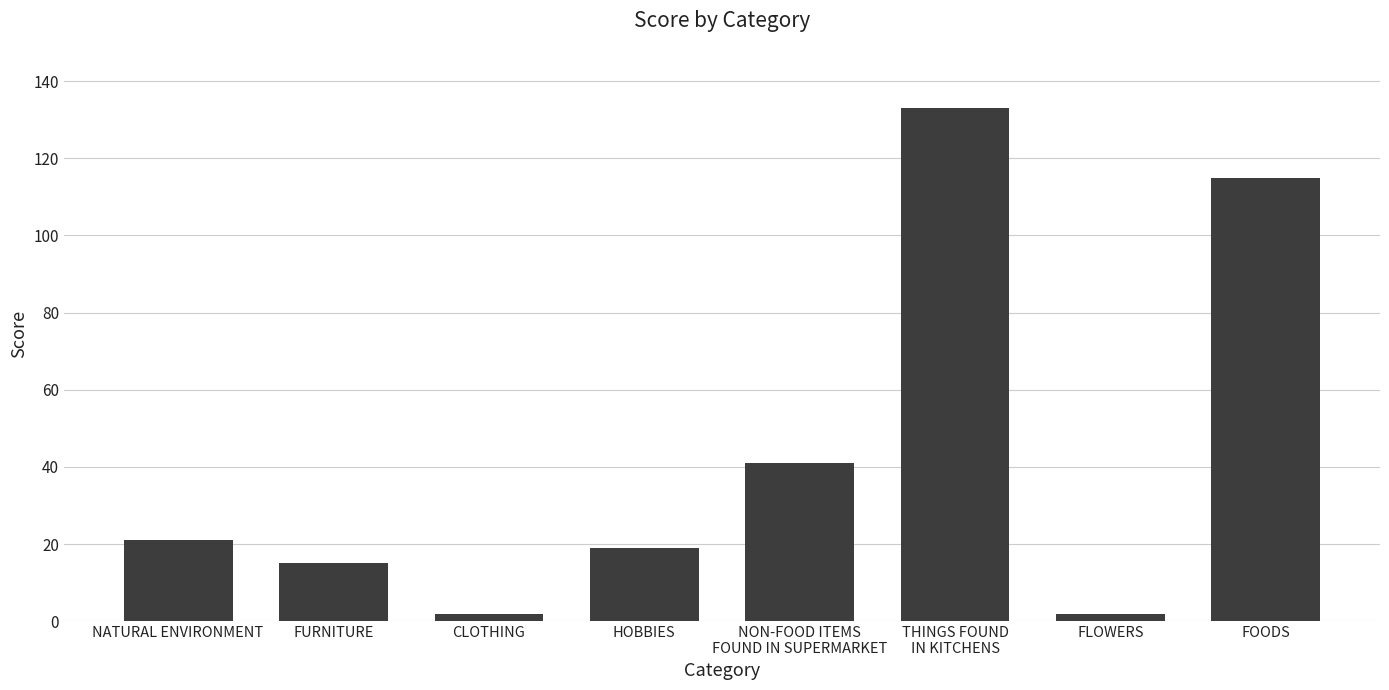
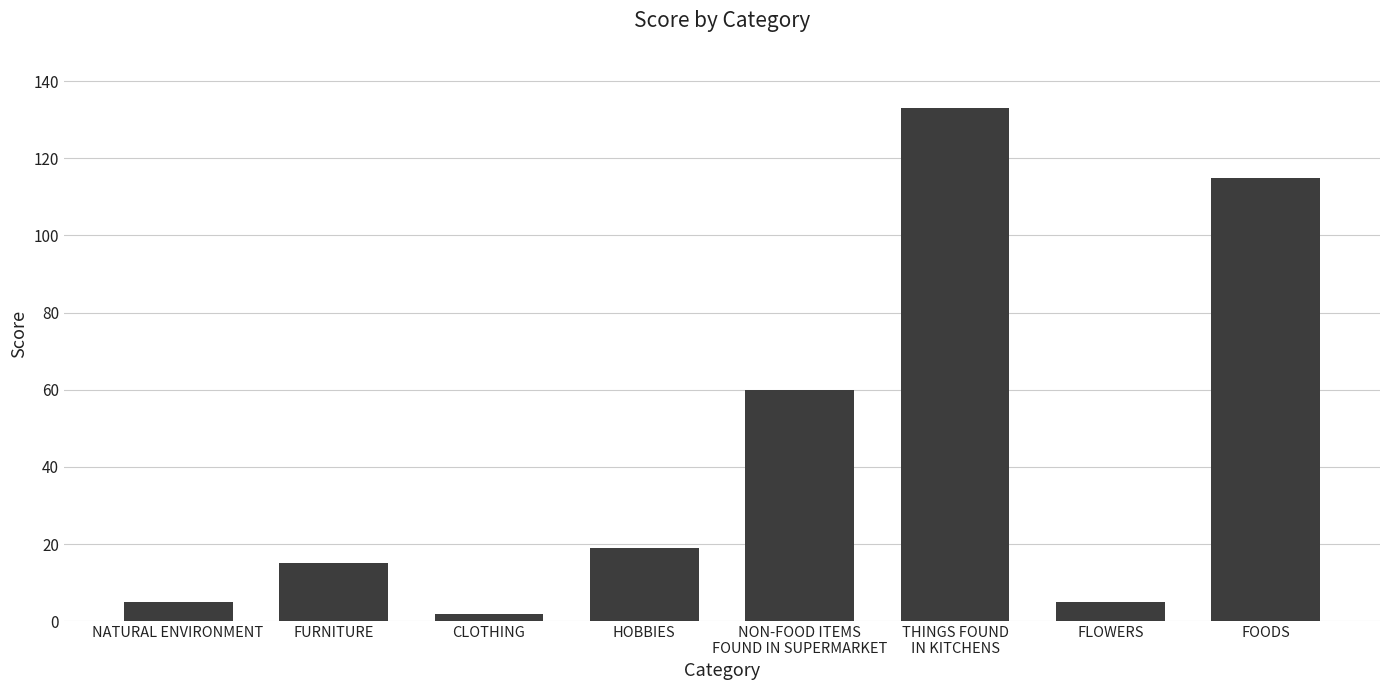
NATURAL ENVIRONMENT: 21 -> 5
NON-FOOD ITEMS FOUND IN SUPERMARKET: 41 -> 60
FLOWERS: 2 -> 5
